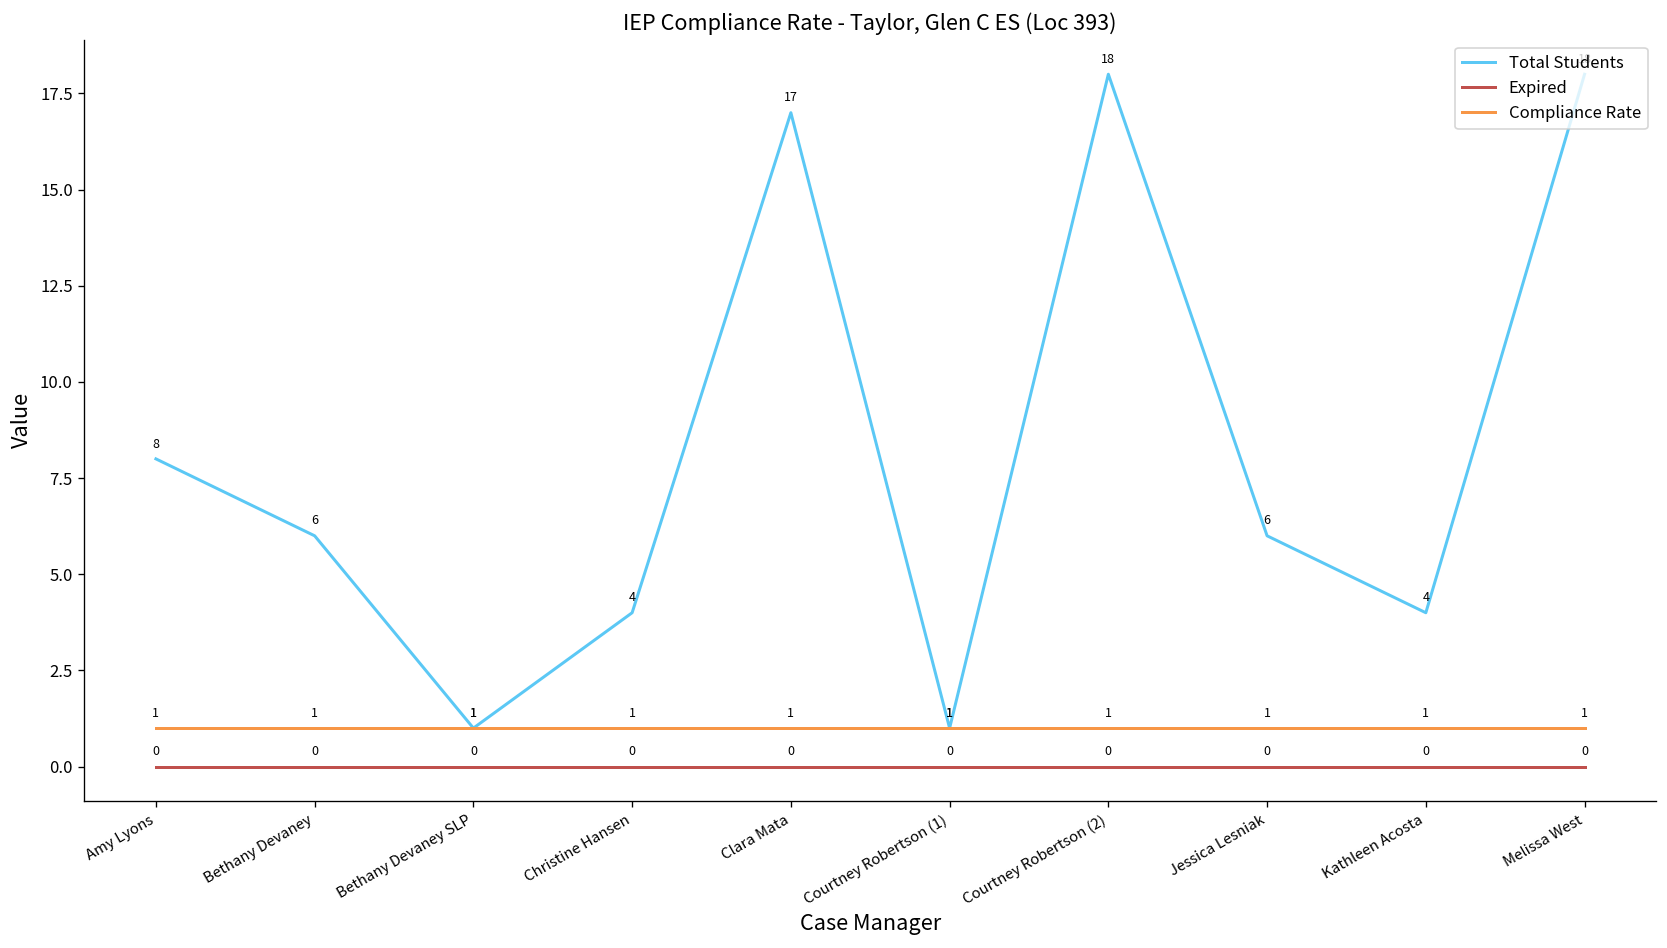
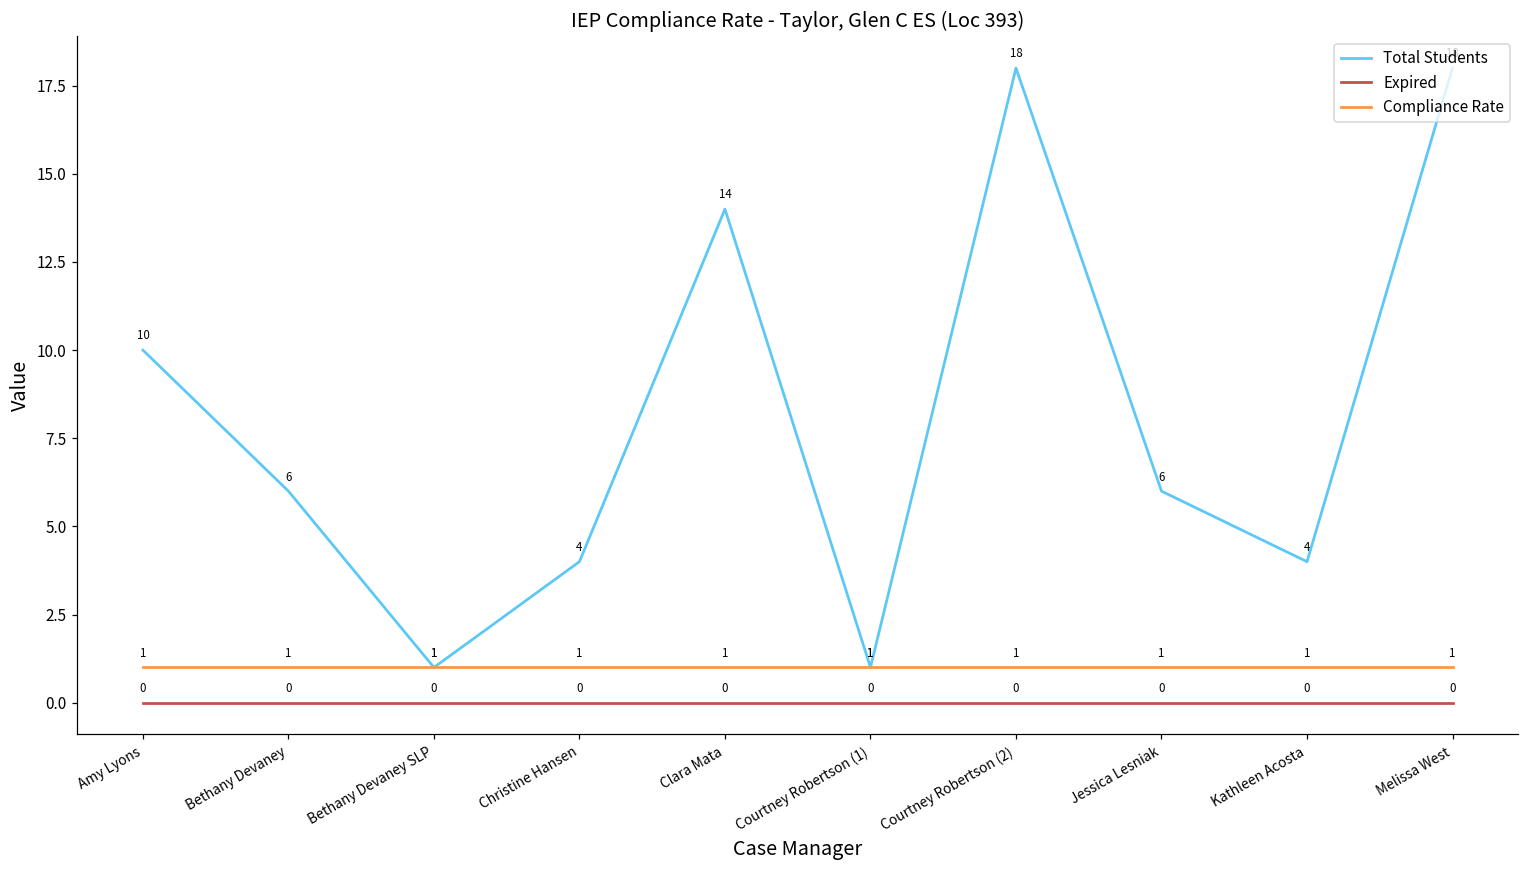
Total Students, Amy Lyons: 8 -> 10
Total Students, Clara Mata: 17 -> 14
